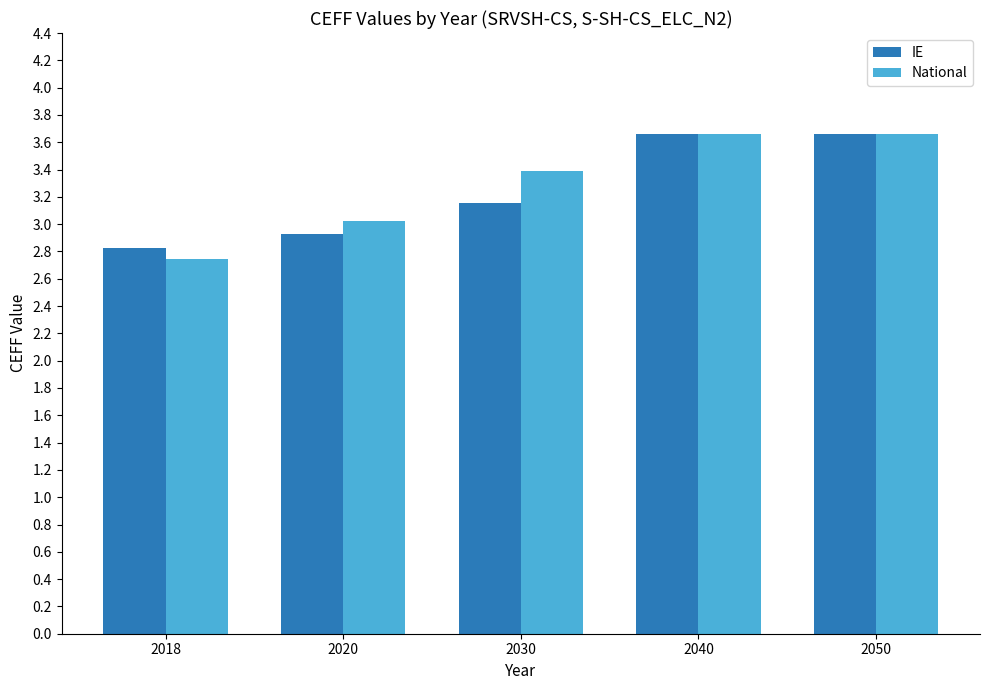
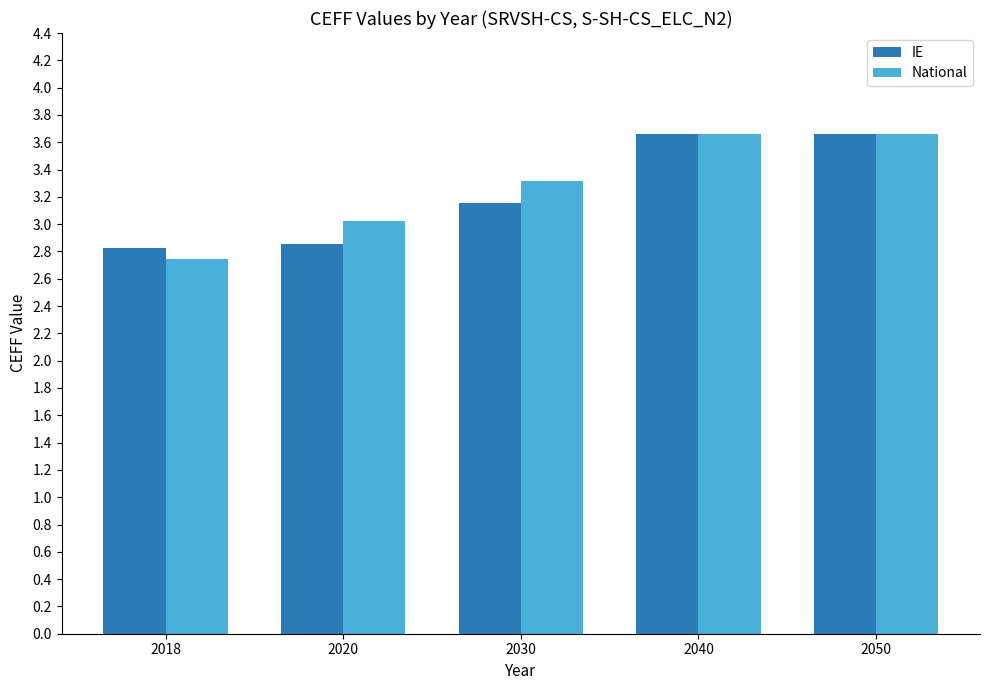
IE, 2020: 2.93 -> 2.85
National, 2030: 3.39 -> 3.31
